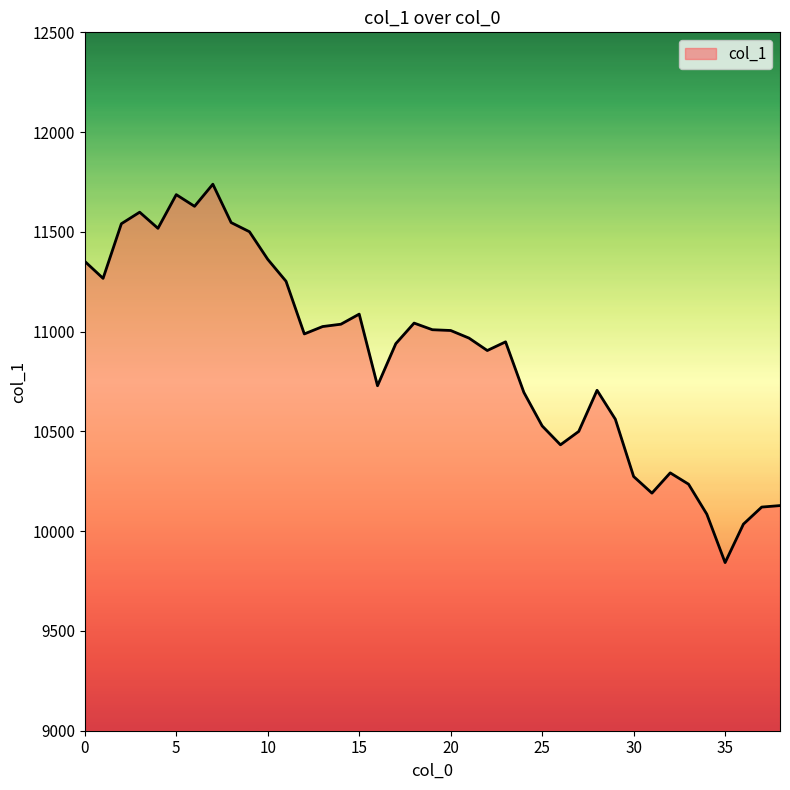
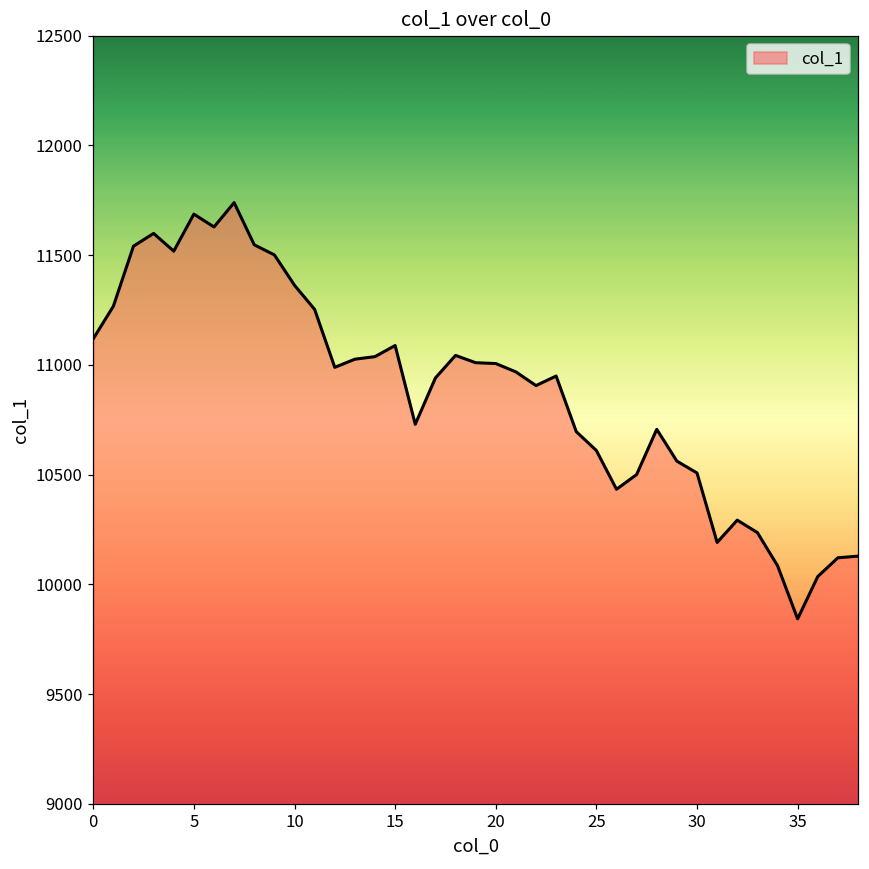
0: 11350 -> 11120
25: 10530 -> 10610
30: 10270 -> 10510
